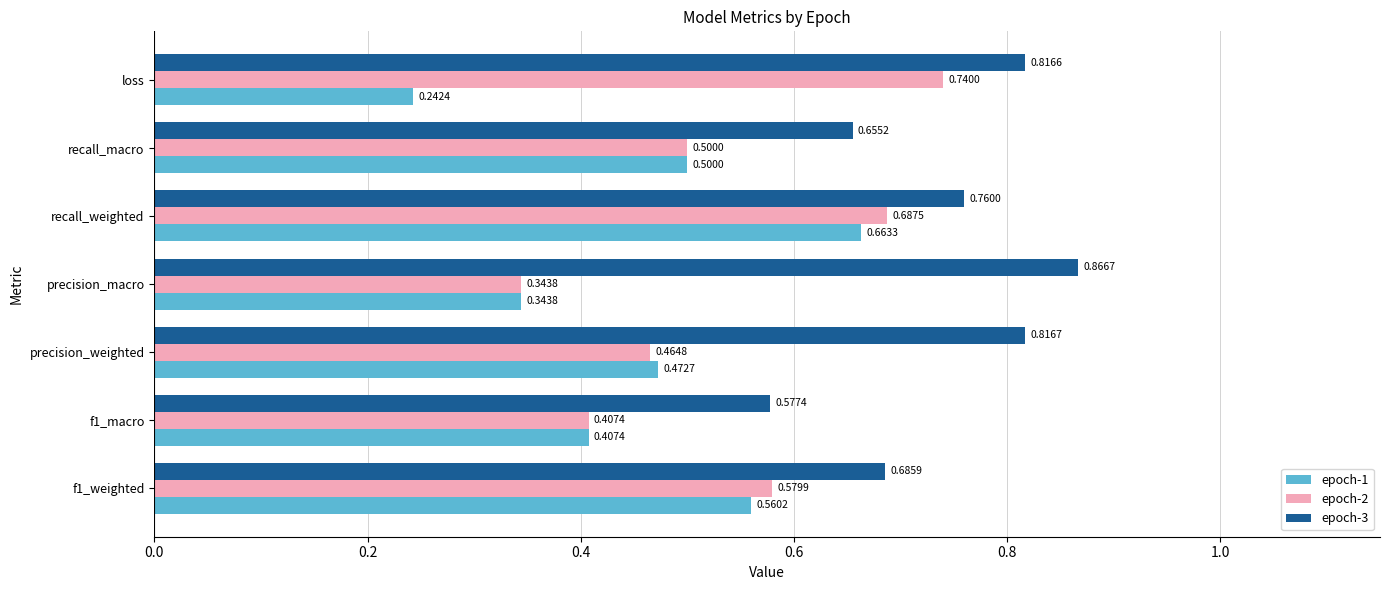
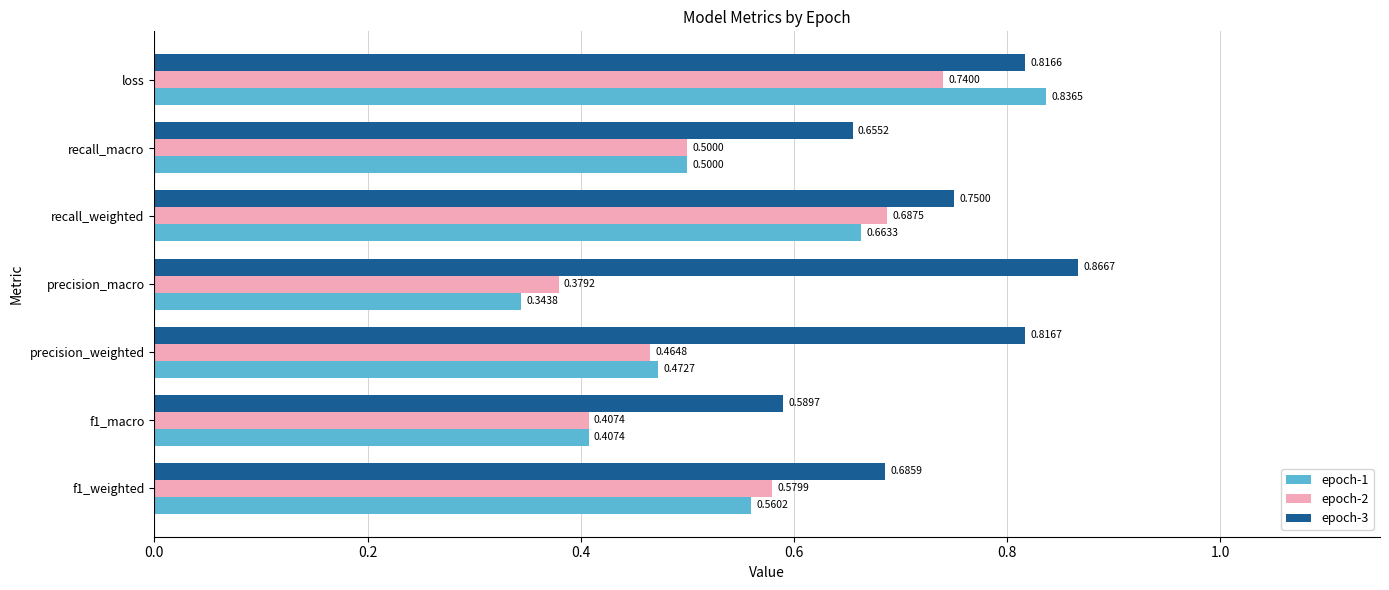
epoch-1, loss: 0.2424 -> 0.8365
epoch-3, recall_weighted: 0.7600 -> 0.7500
epoch-2, precision_macro: 0.3438 -> 0.3792
epoch-3, f1_macro: 0.5774 -> 0.5897
